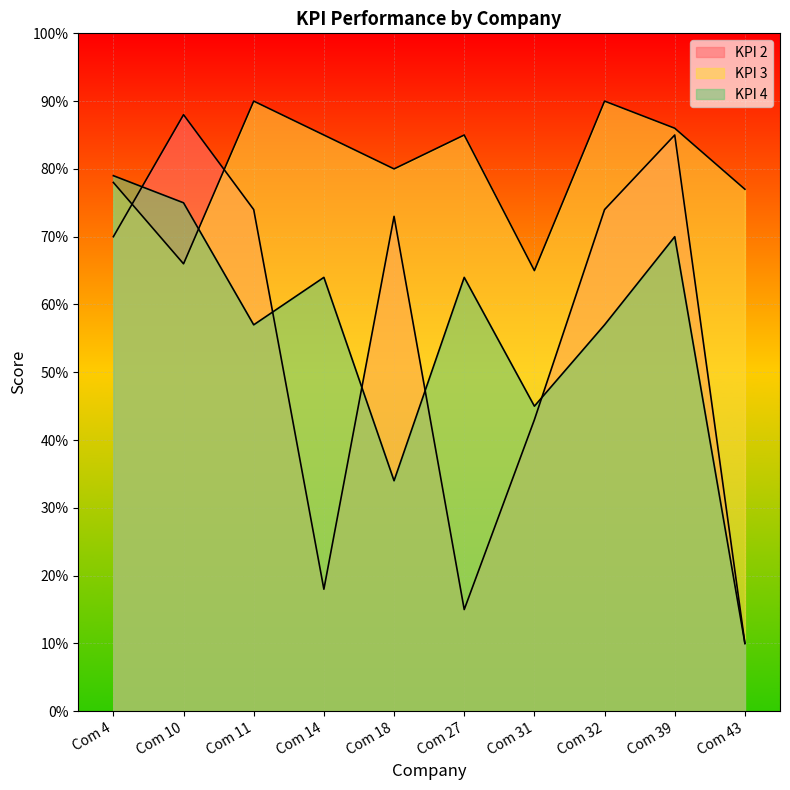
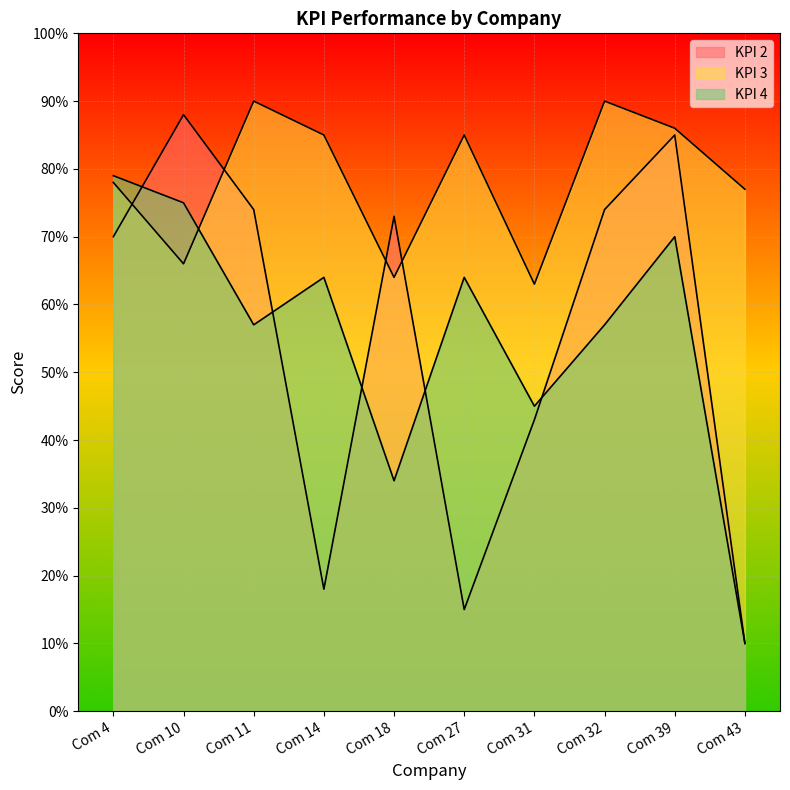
KPI 3, Com 18: 80% -> 64%
KPI 3, Com 31: 65% -> 63%
